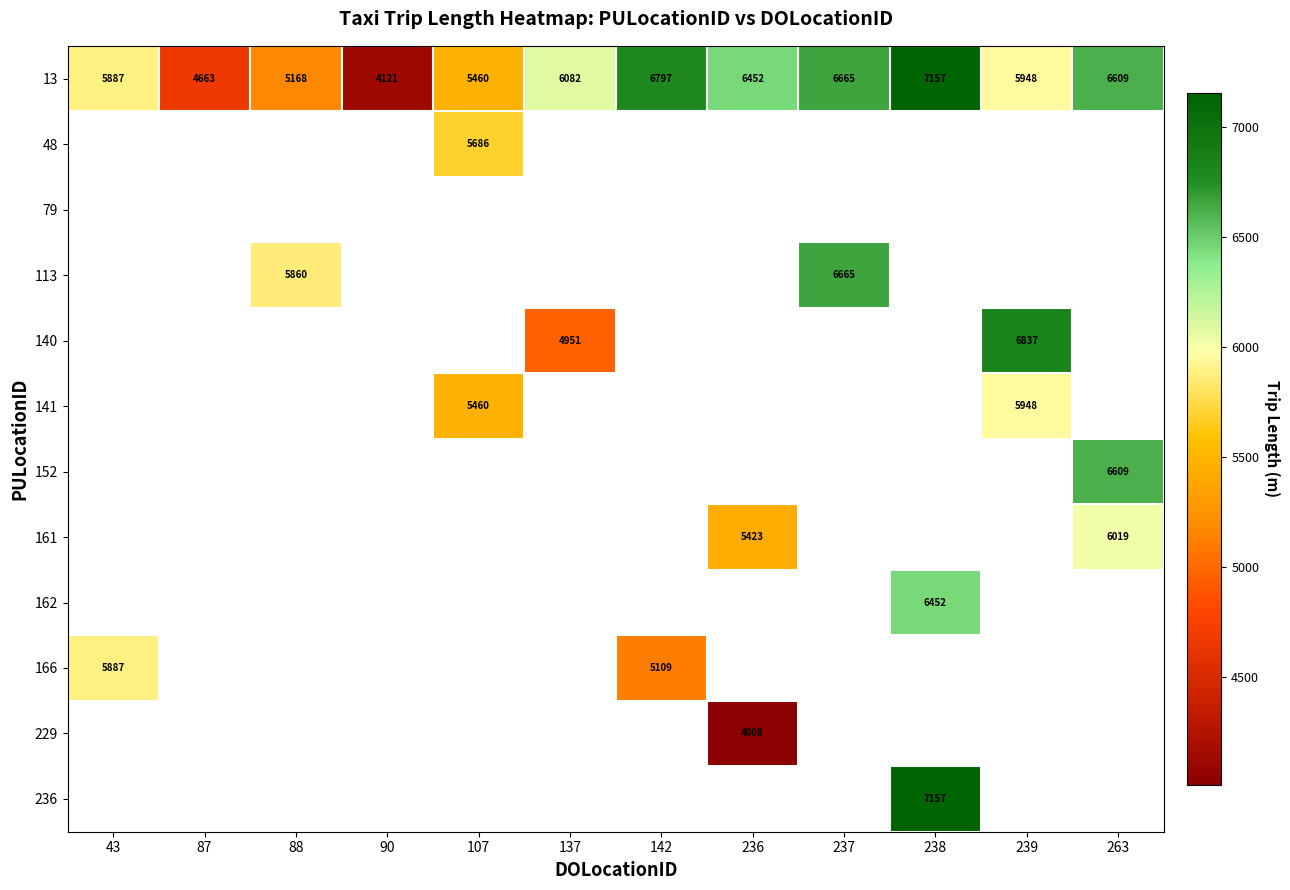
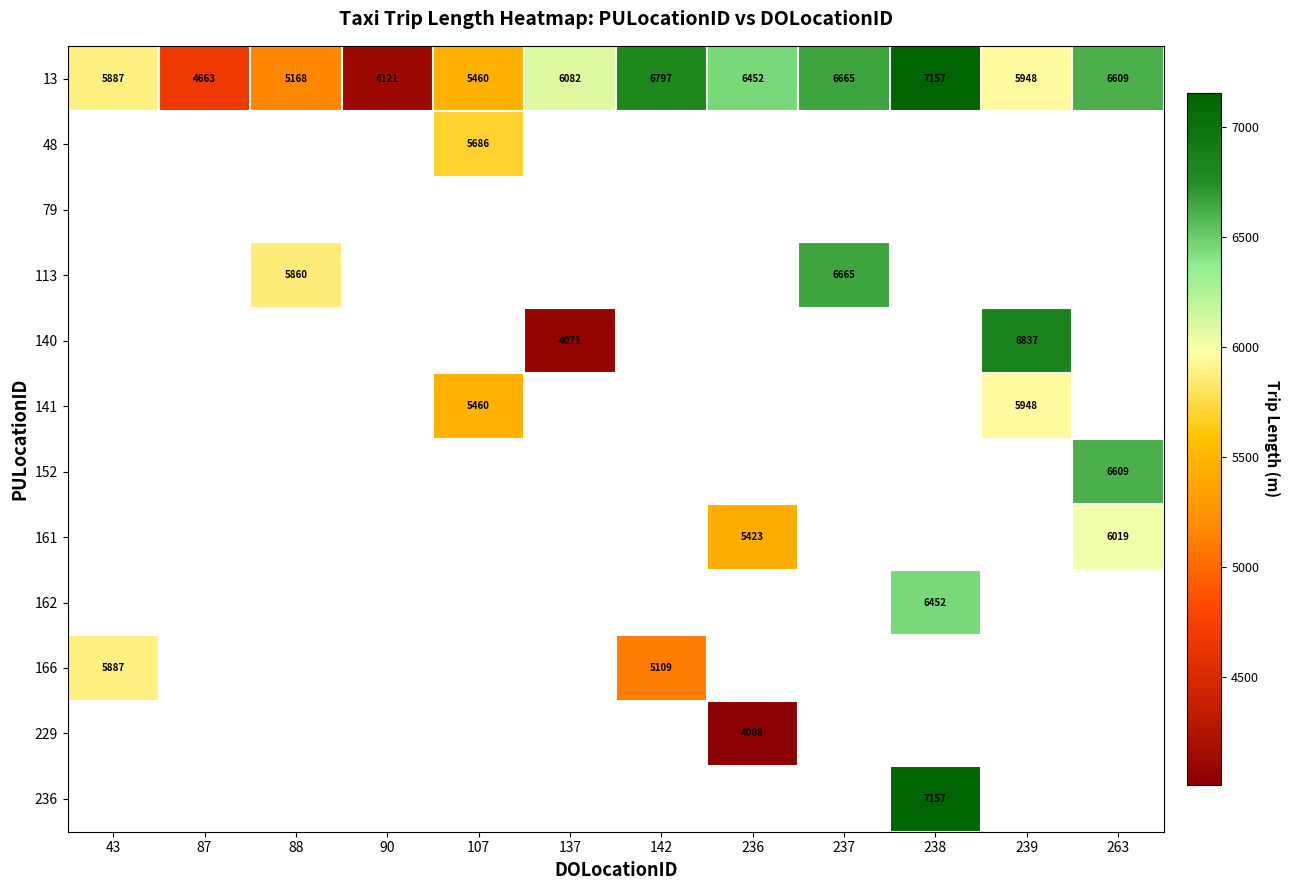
140, 137: 4951 -> 4071
